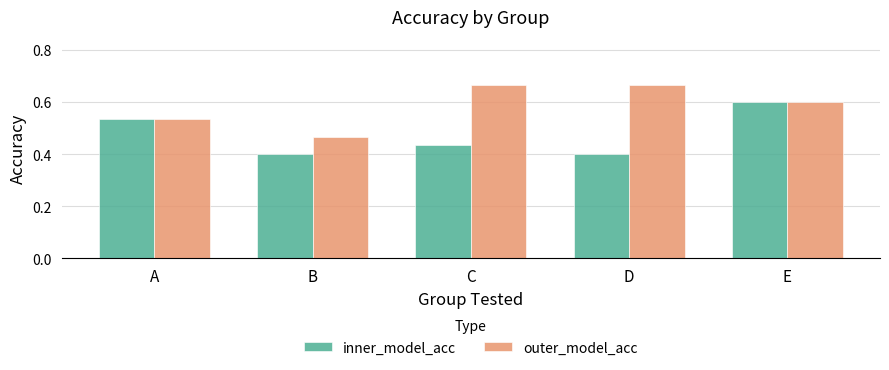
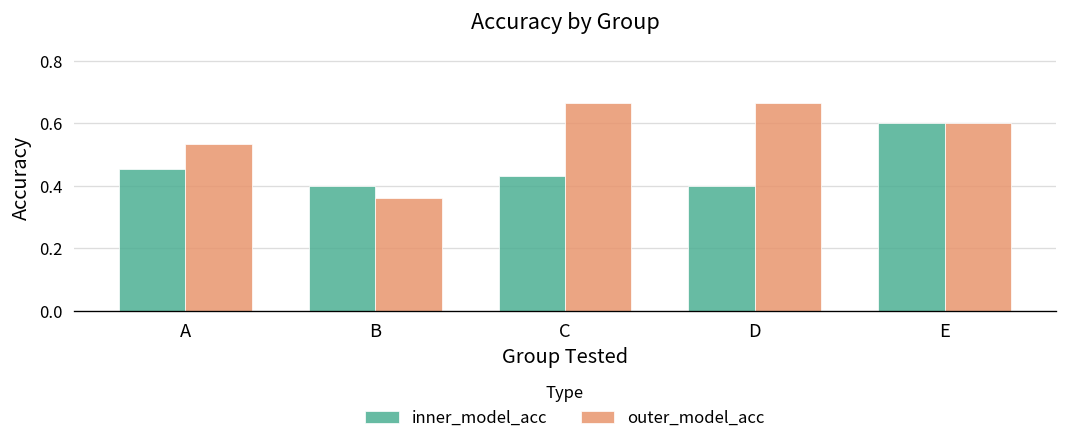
inner_model_acc, A: 0.53 -> 0.46
outer_model_acc, B: 0.47 -> 0.36
